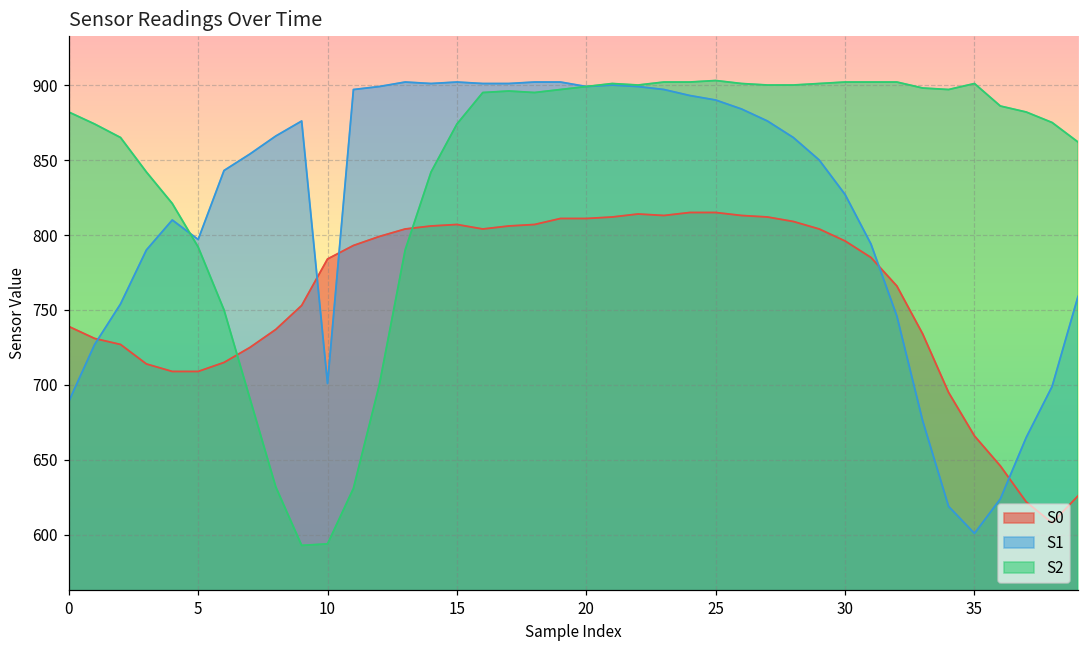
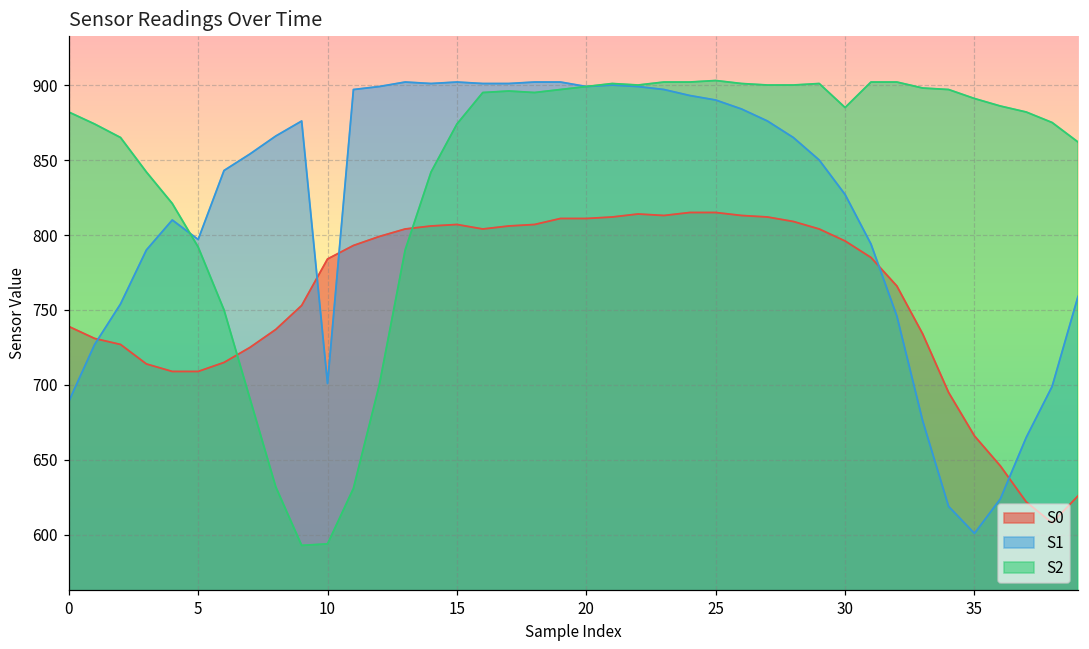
S2, 30: 902 -> 885
S2, 35: 901 -> 891
